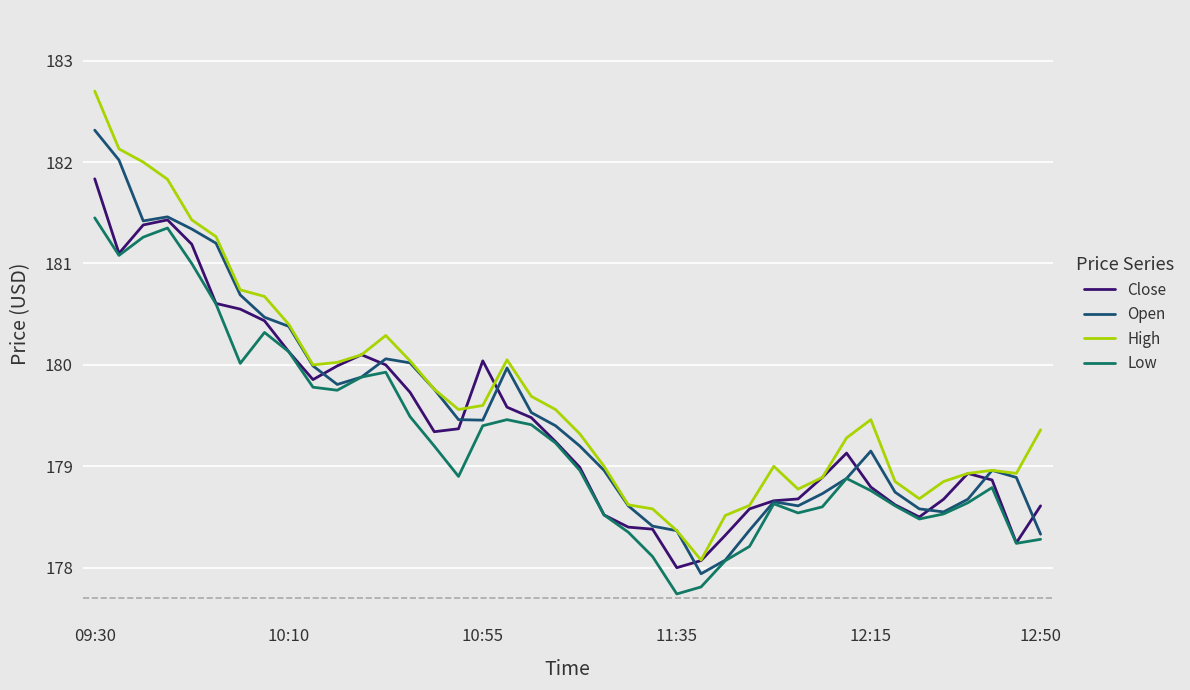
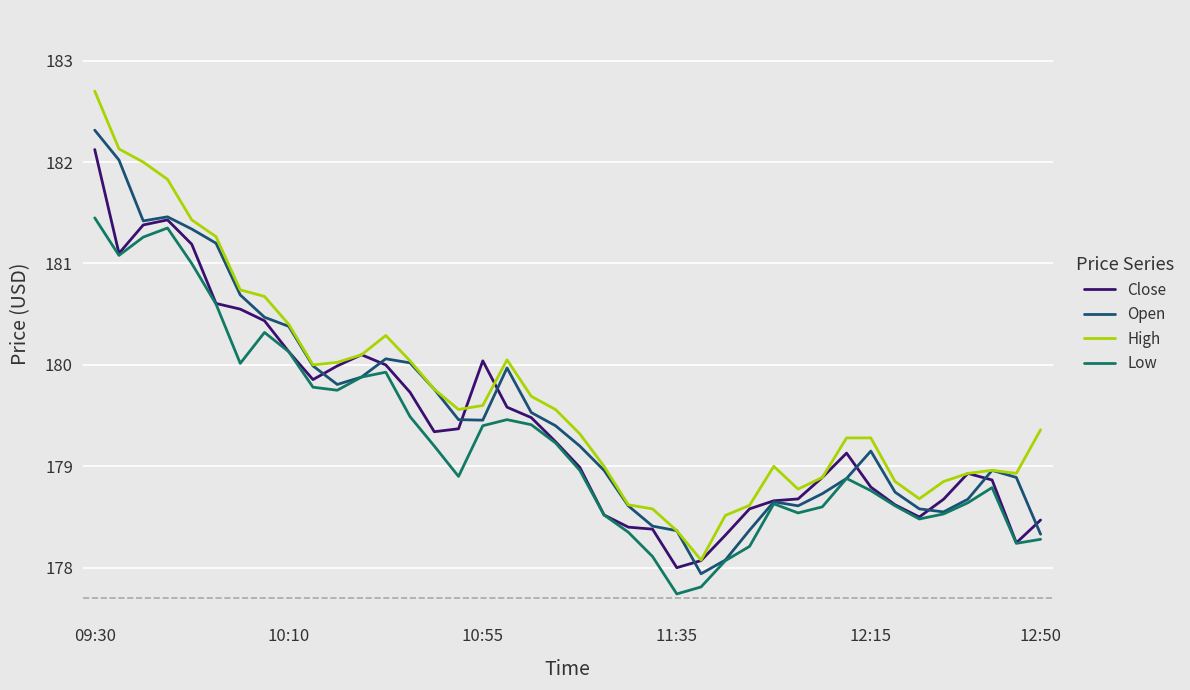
Close, 09:30: 181.84 -> 182.12
High, 12:15: 179.46 -> 179.28
Close, 12:50: 178.61 -> 178.47
